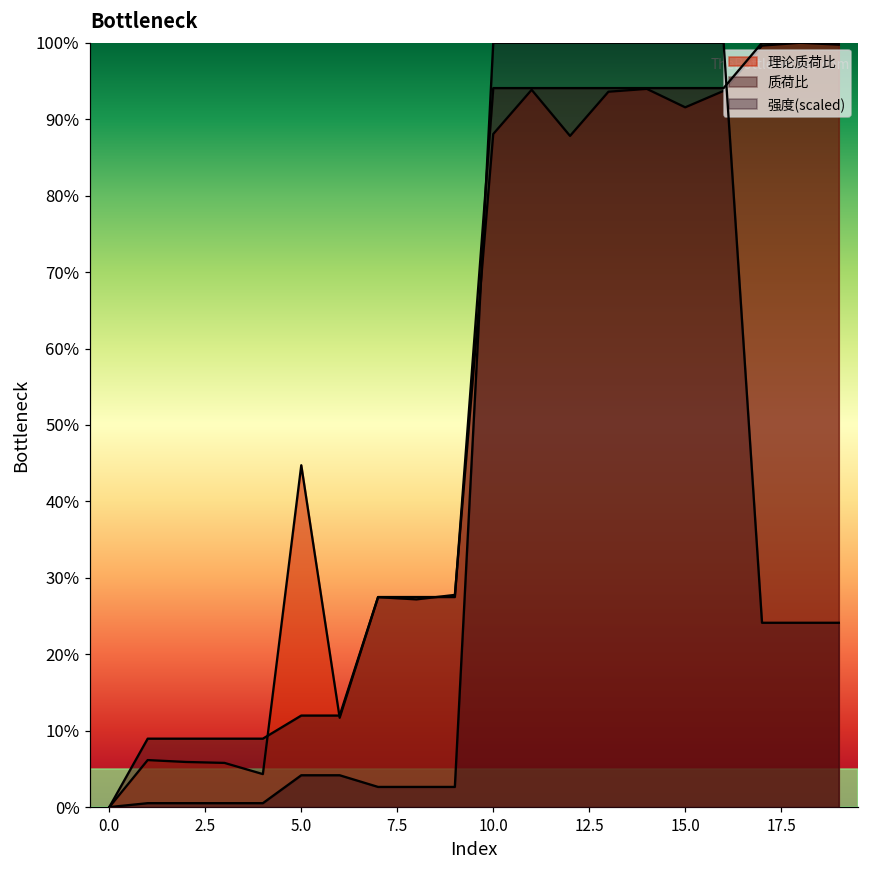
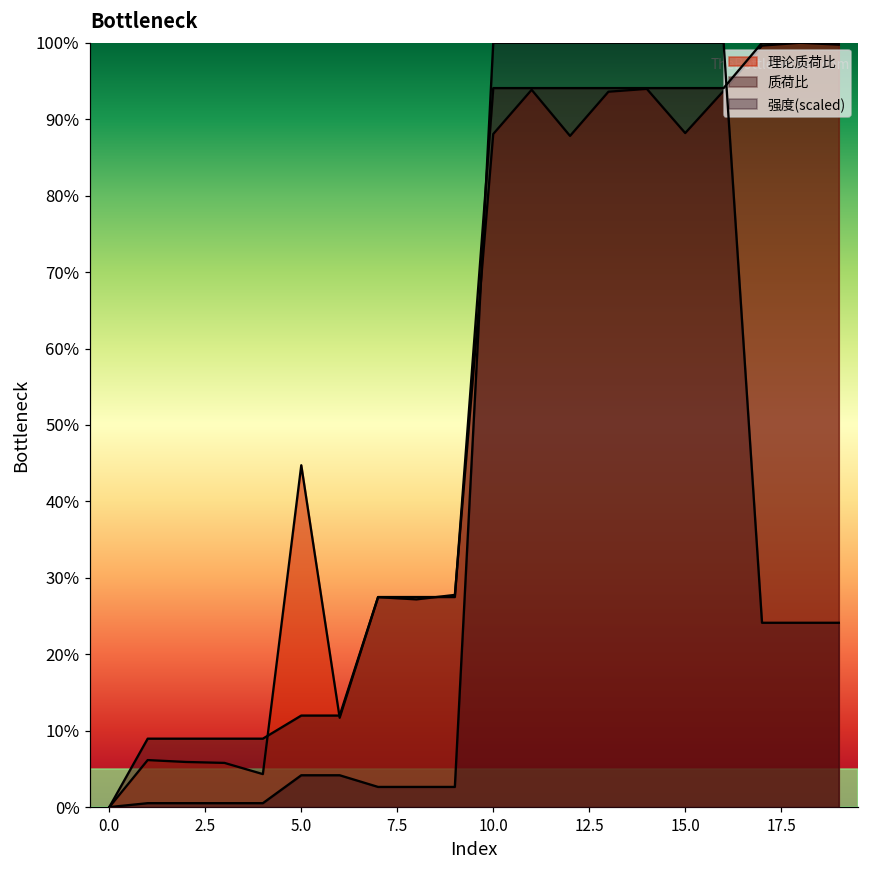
理论质荷比, 15.0: 92% -> 88%
